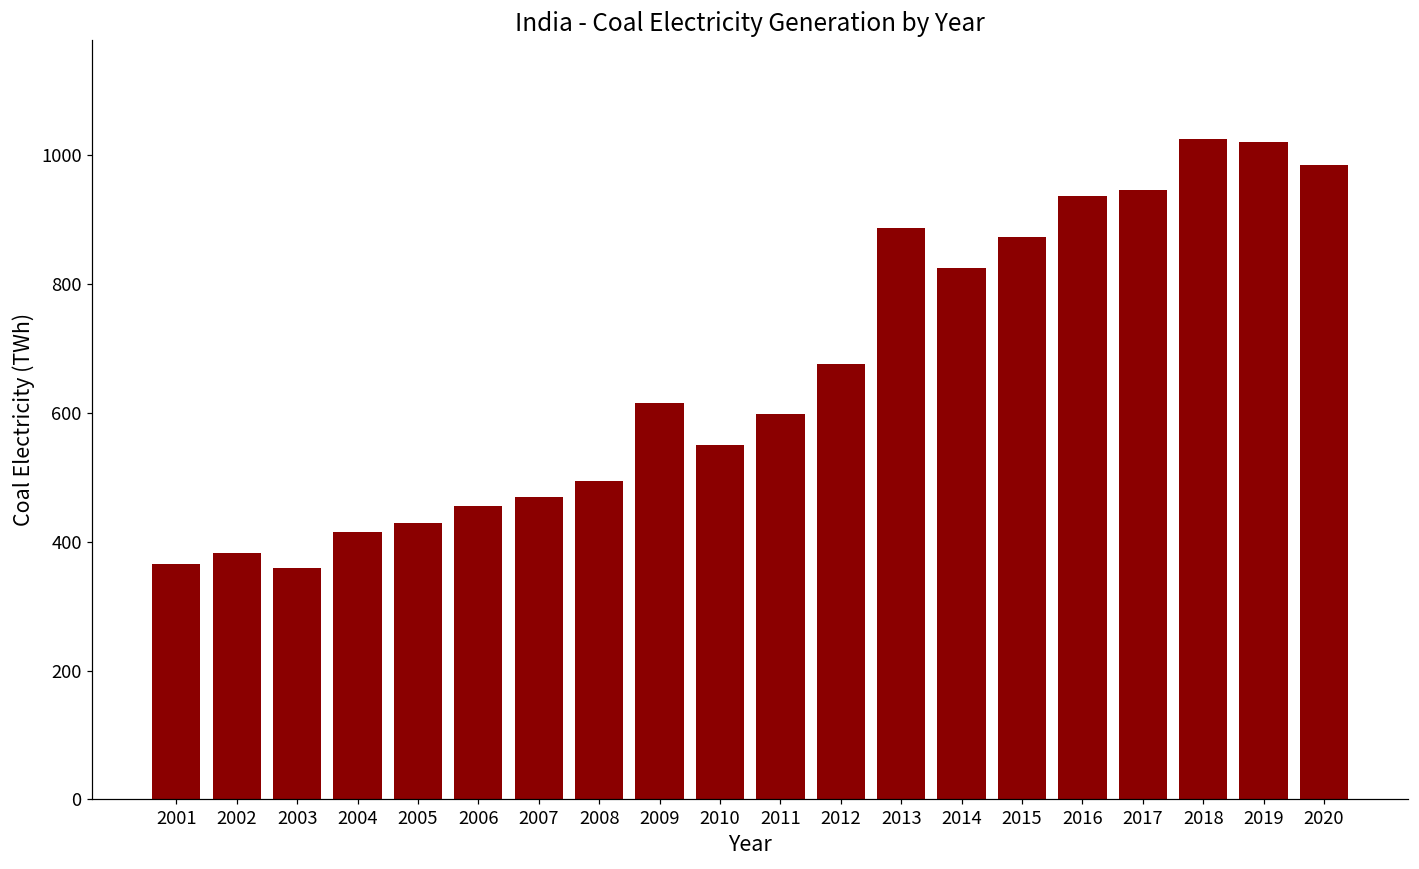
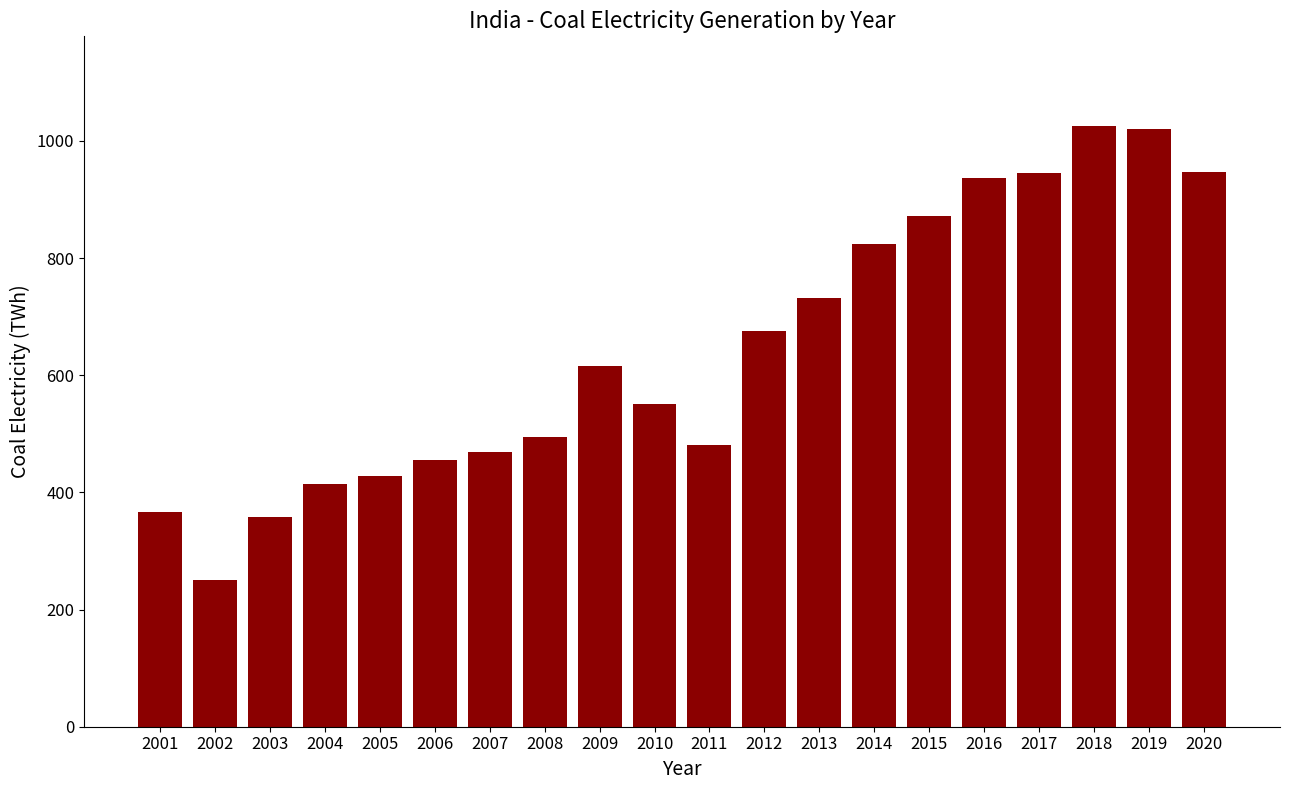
2002: 380 -> 250
2011: 600 -> 480
2013: 890 -> 730
2020: 980 -> 950
